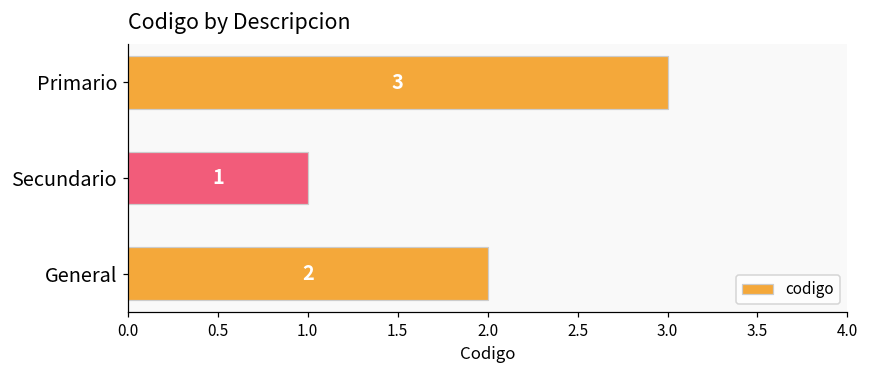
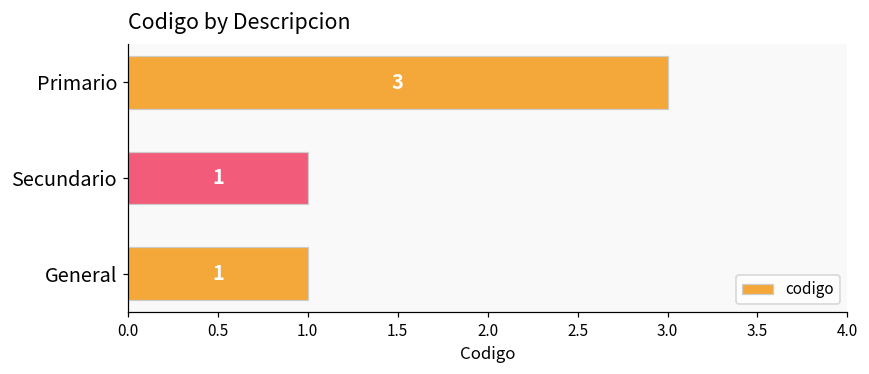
General: 2 -> 1
